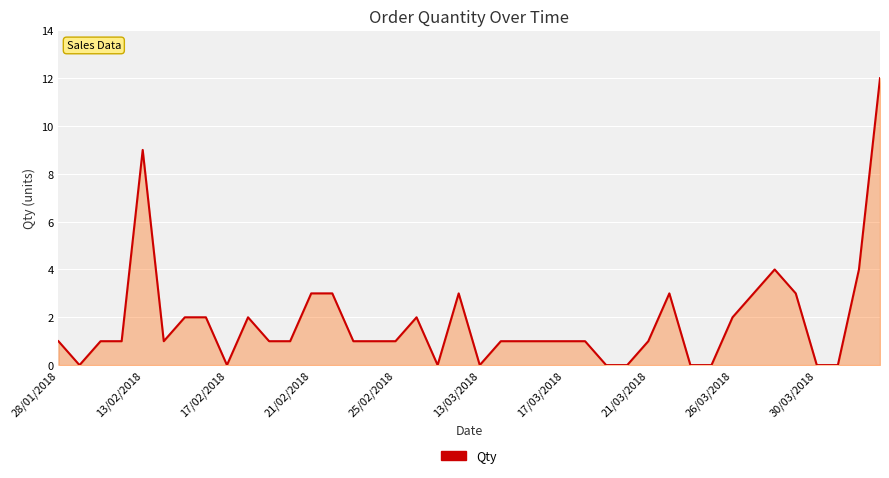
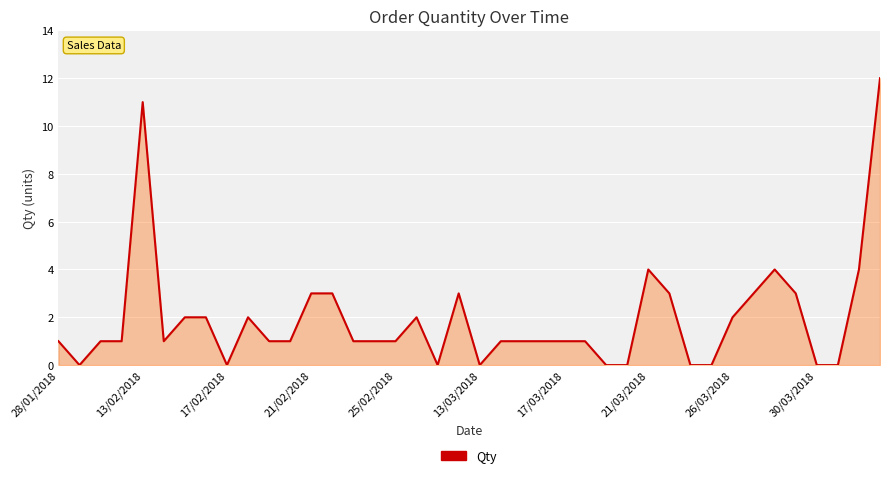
13/02/2018: 9 -> 11
21/03/2018: 1 -> 4
